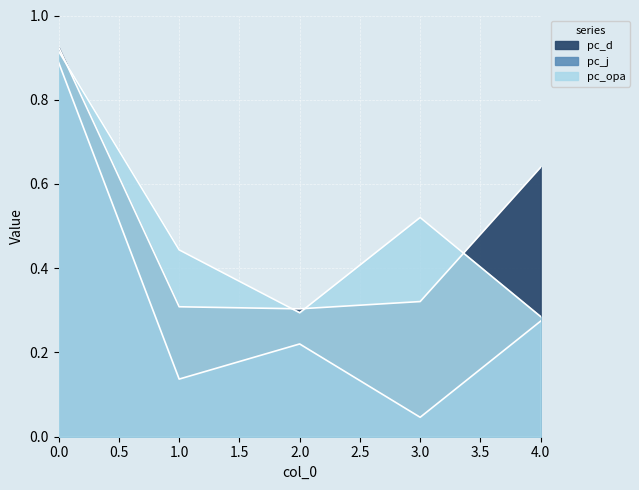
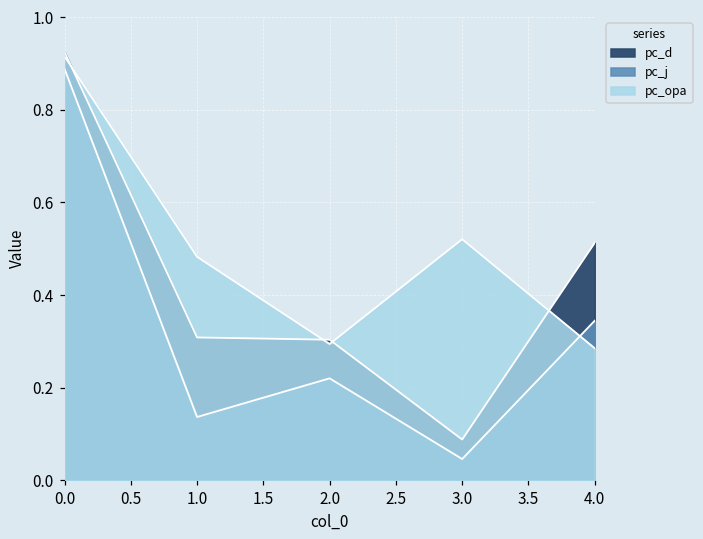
pc_opa, 1.0: 0.44 -> 0.48
pc_d, 3.0: 0.32 -> 0.09
pc_d, 4.0: 0.64 -> 0.51
pc_j, 4.0: 0.27 -> 0.34
